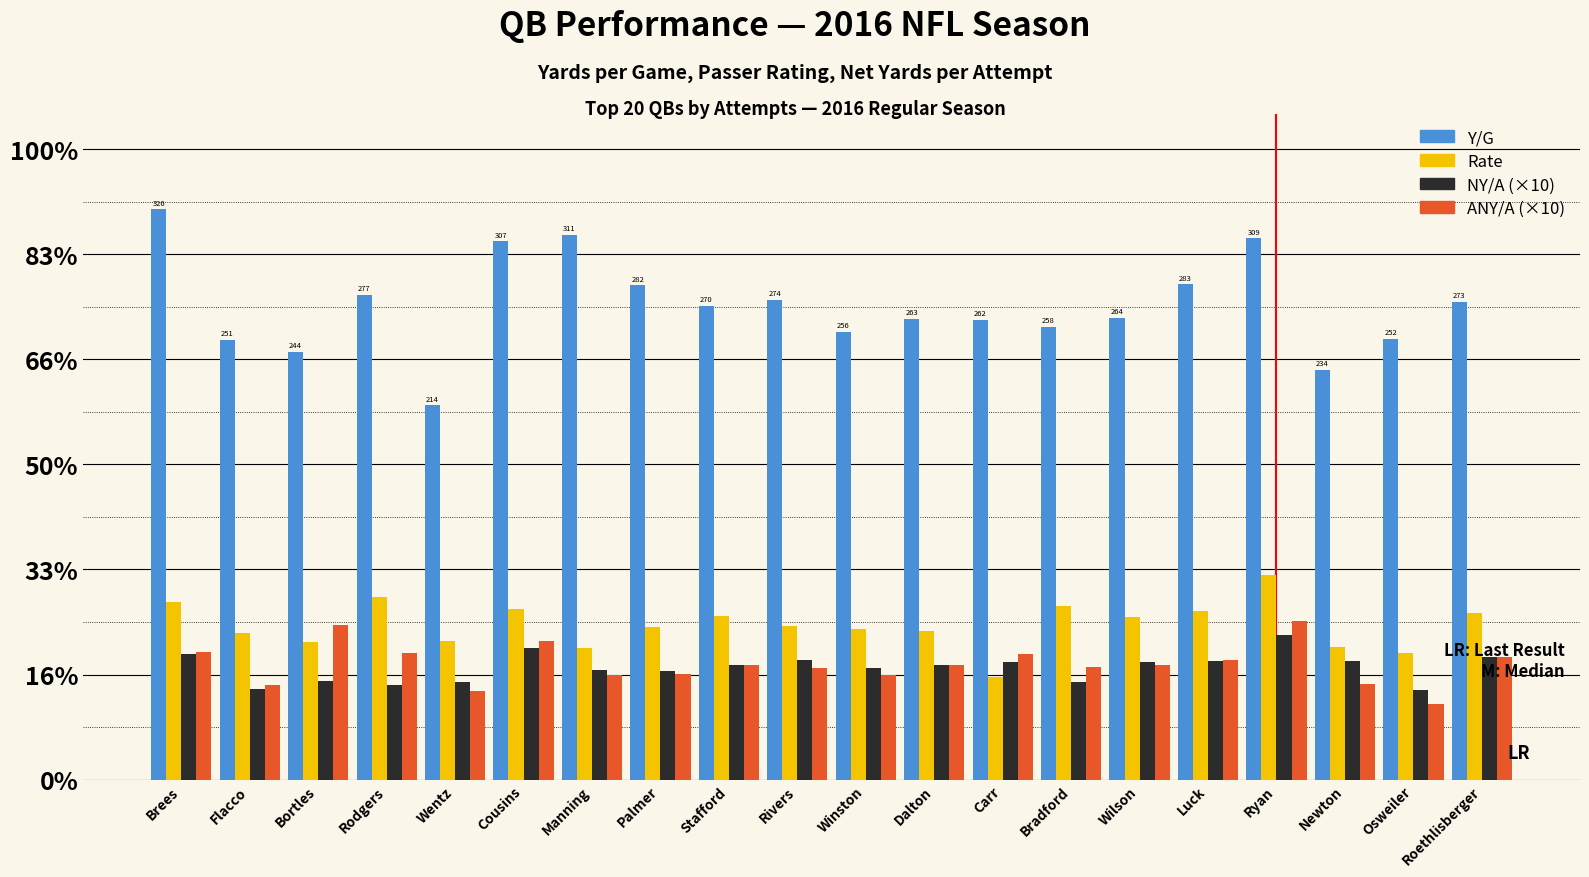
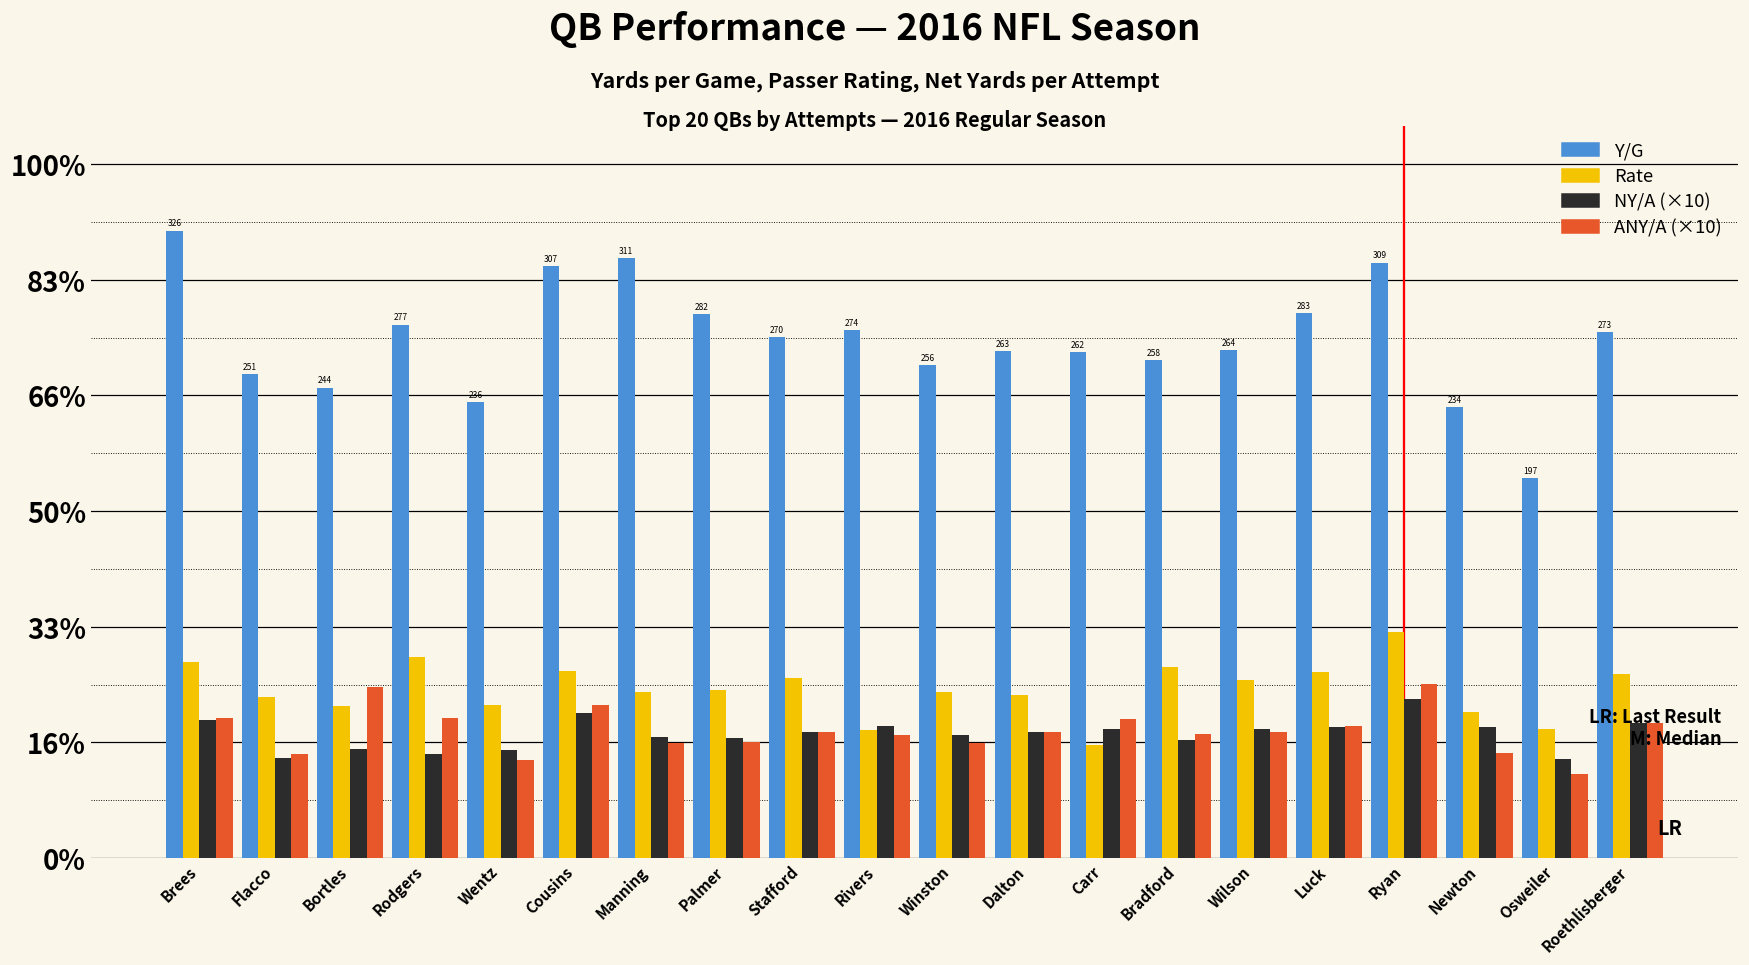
Y/G, Wentz: 214 -> 236
Rate, Manning: 21% -> 24%
Rate, Rivers: 24% -> 18%
NY/A (×10), Bradford: 16% -> 17%
Y/G, Osweiler: 252 -> 197
Rate, Osweiler: 20% -> 19%
